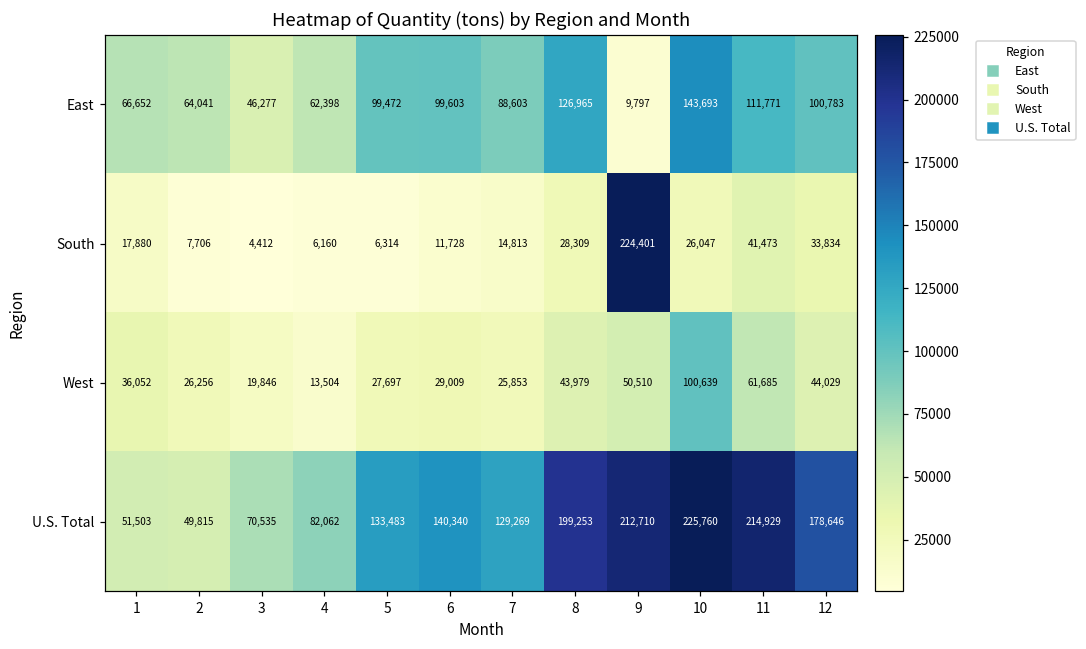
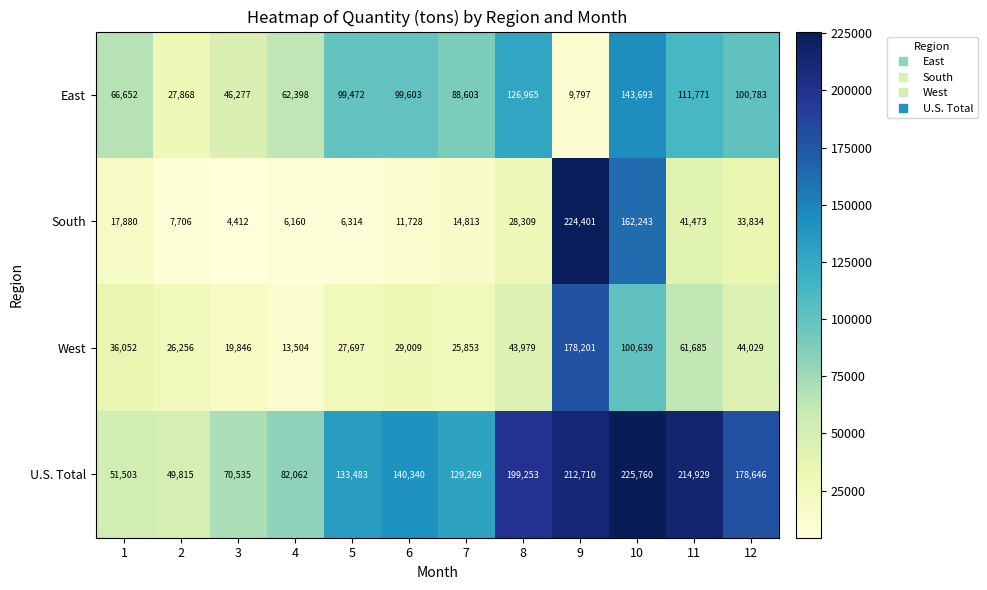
East, 2: 64,041 -> 27,868
South, 10: 26,047 -> 162,243
West, 9: 50,510 -> 178,201
